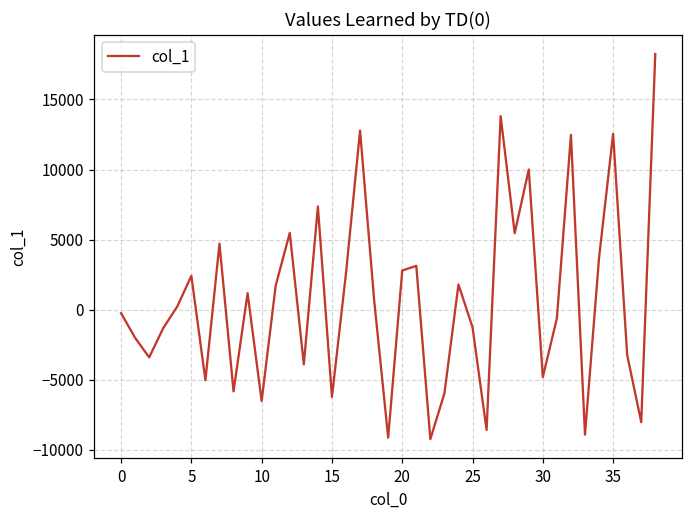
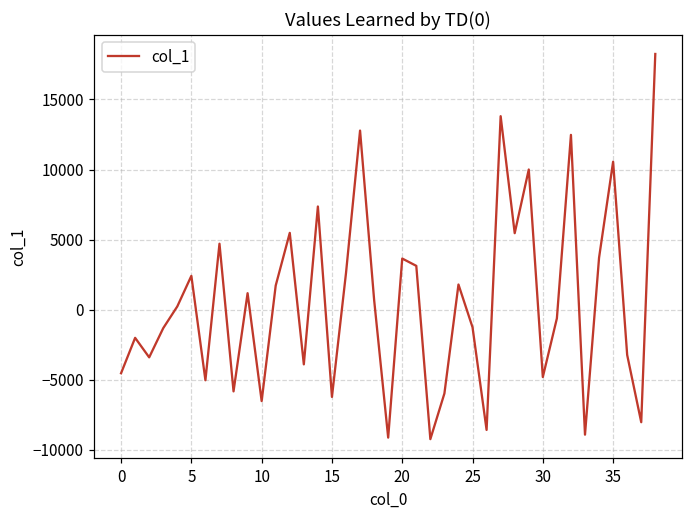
0: -200 -> -4500
20: 2800 -> 3600
35: 12500 -> 10600
